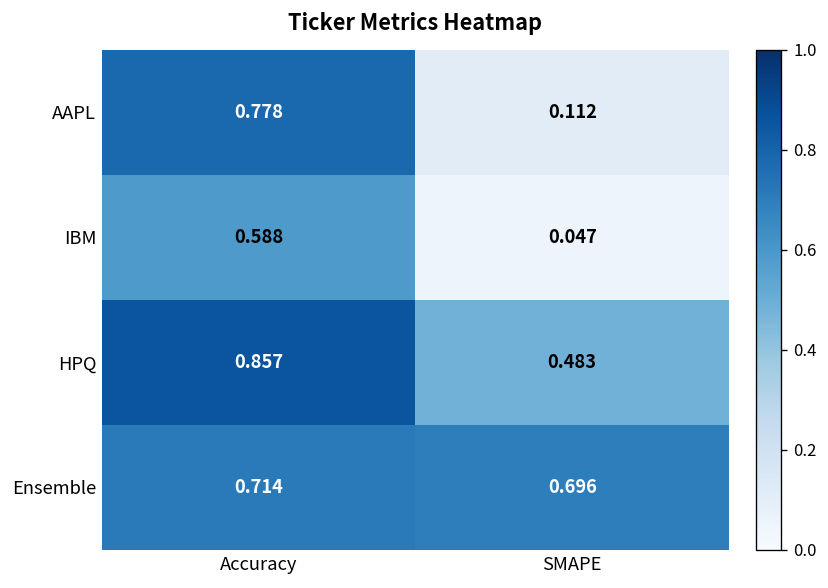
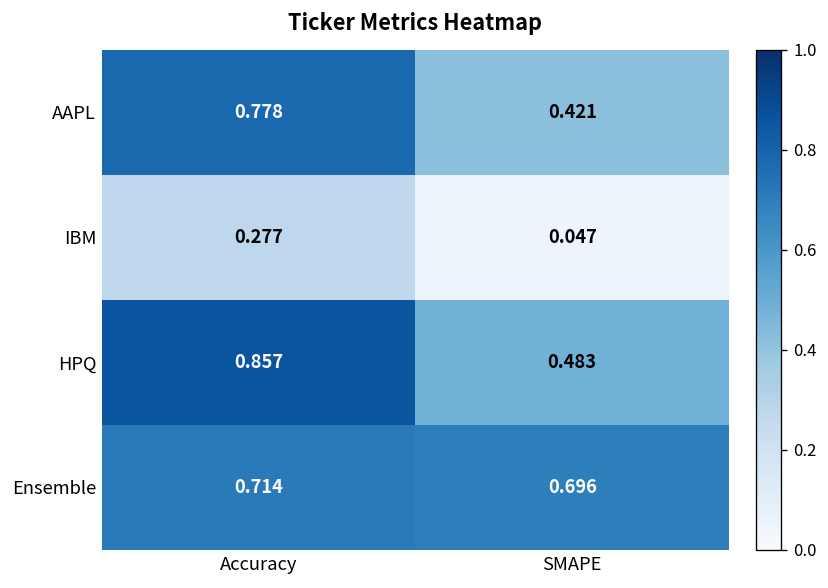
AAPL, SMAPE: 0.112 -> 0.421
IBM, Accuracy: 0.588 -> 0.277
